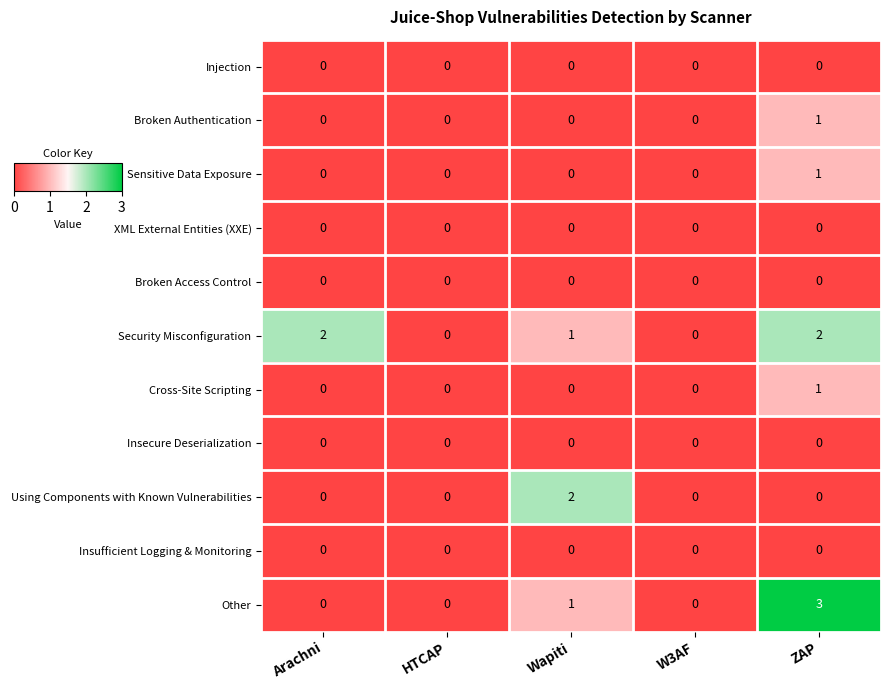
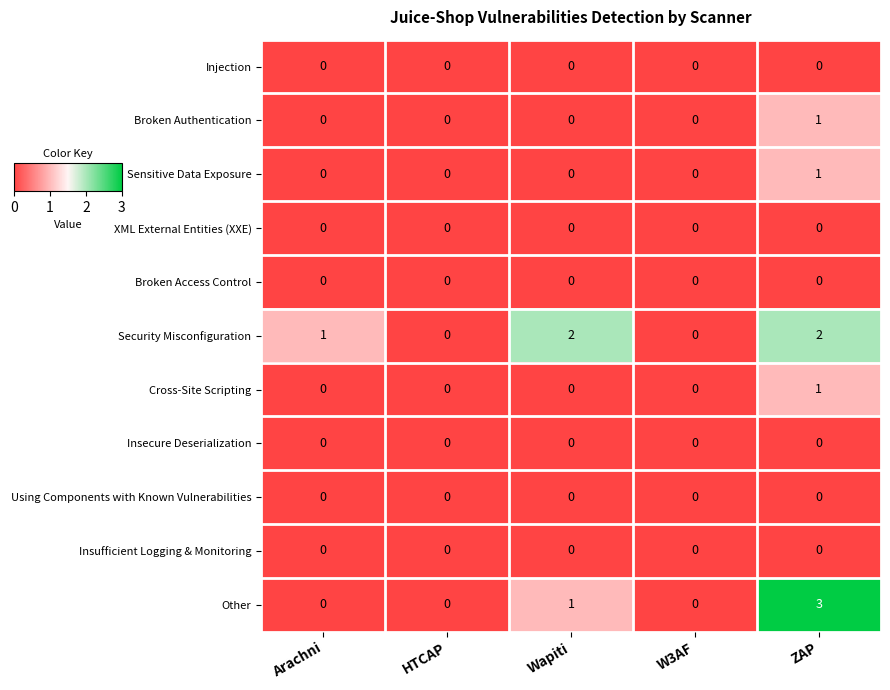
Security Misconfiguration, Arachni: 2 -> 1
Security Misconfiguration, Wapiti: 1 -> 2
Using Components with Known Vulnerabilities, Wapiti: 2 -> 0
